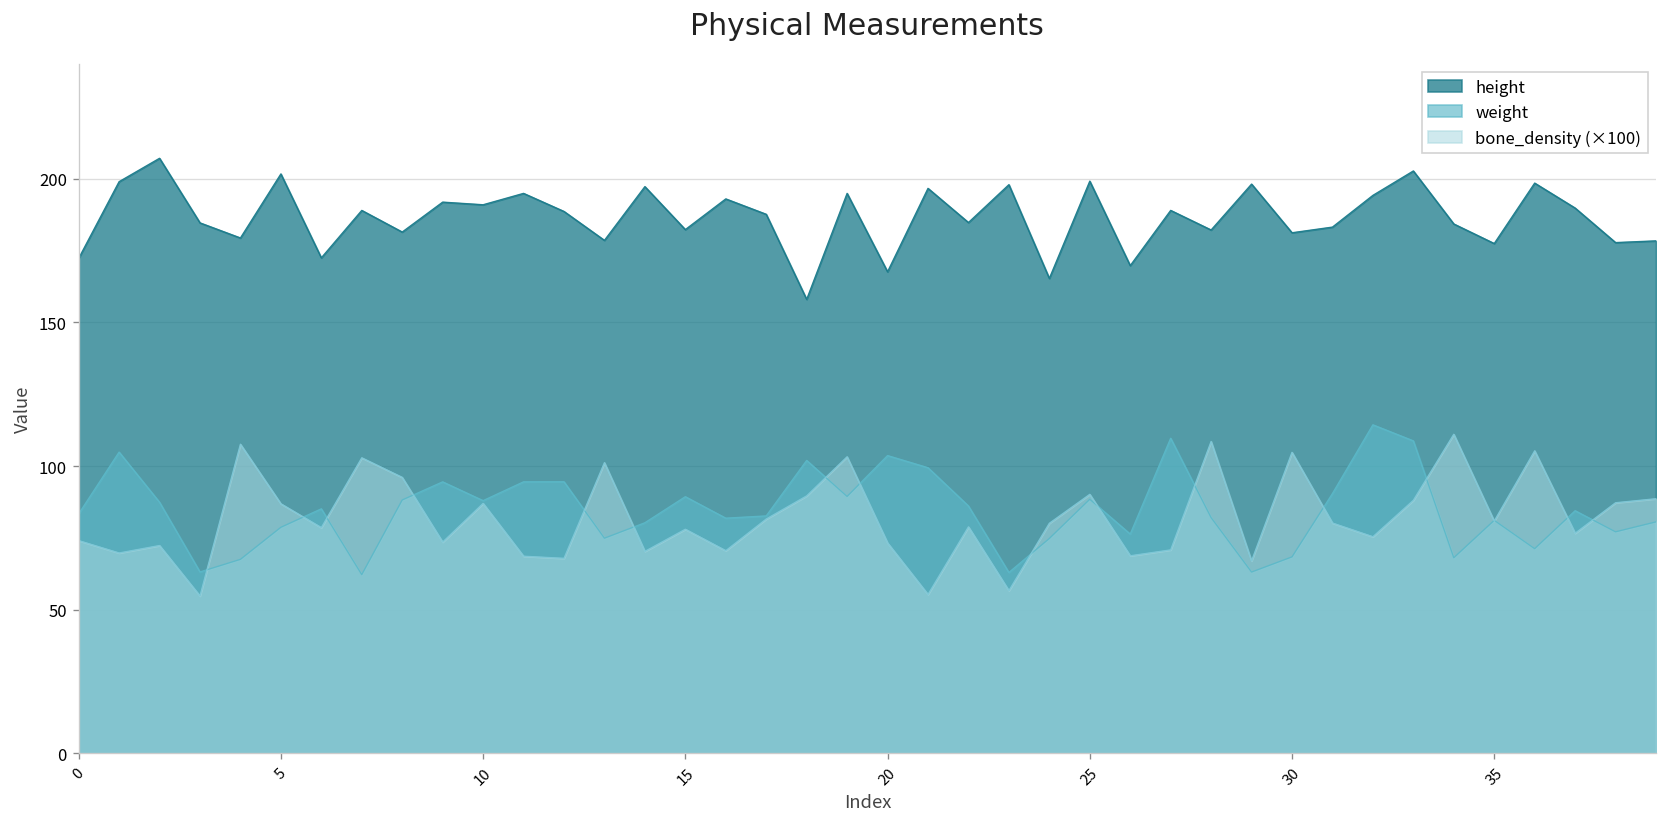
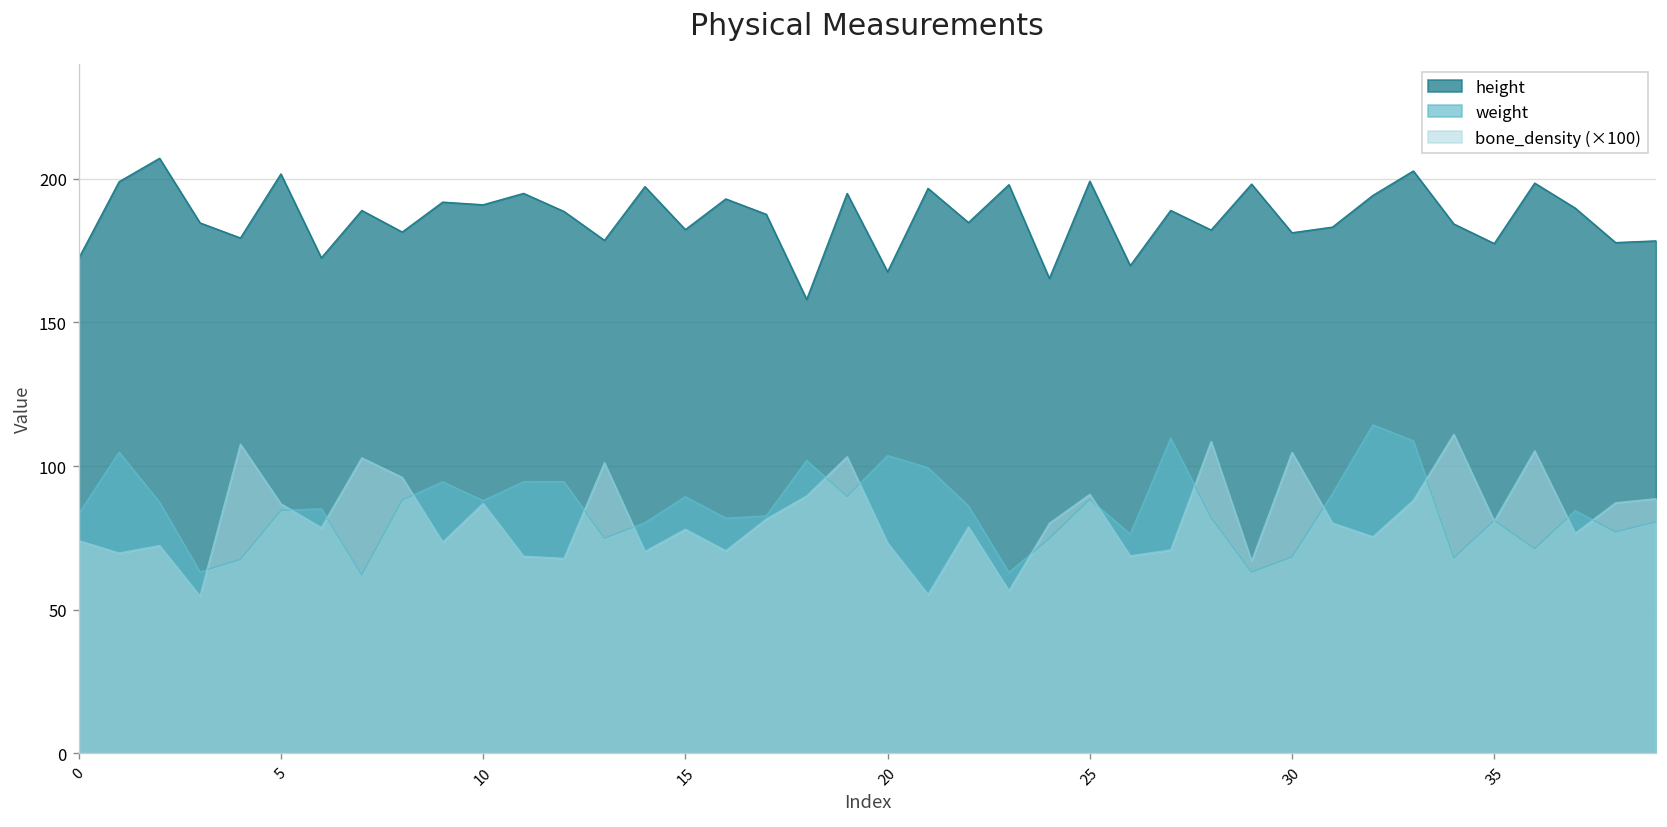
weight, 5: 79 -> 85
